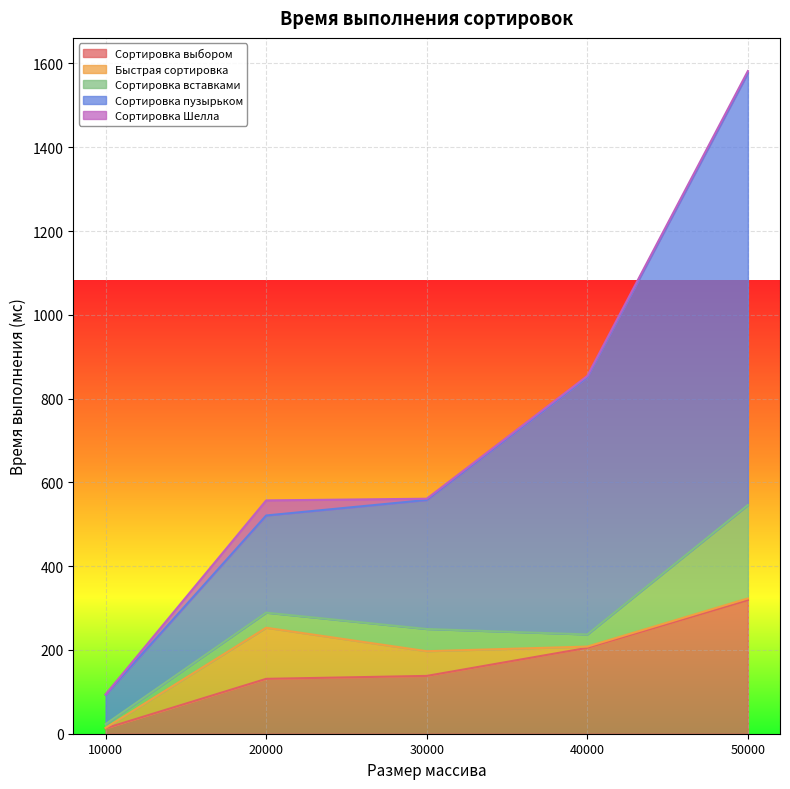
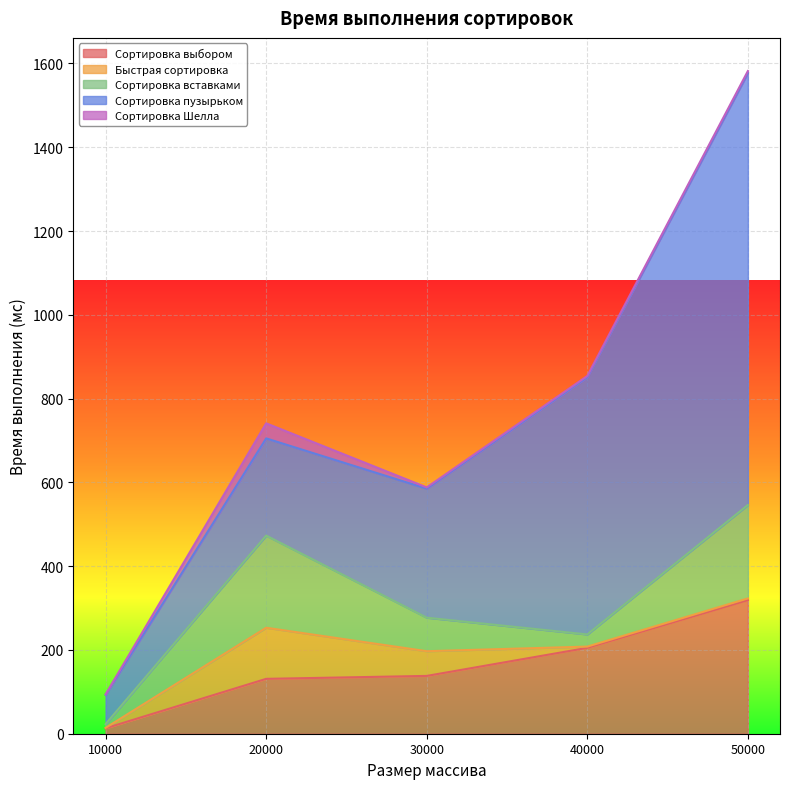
Сортировка вставками, 20000: 40 -> 220
Сортировка вставками, 30000: 50 -> 80
